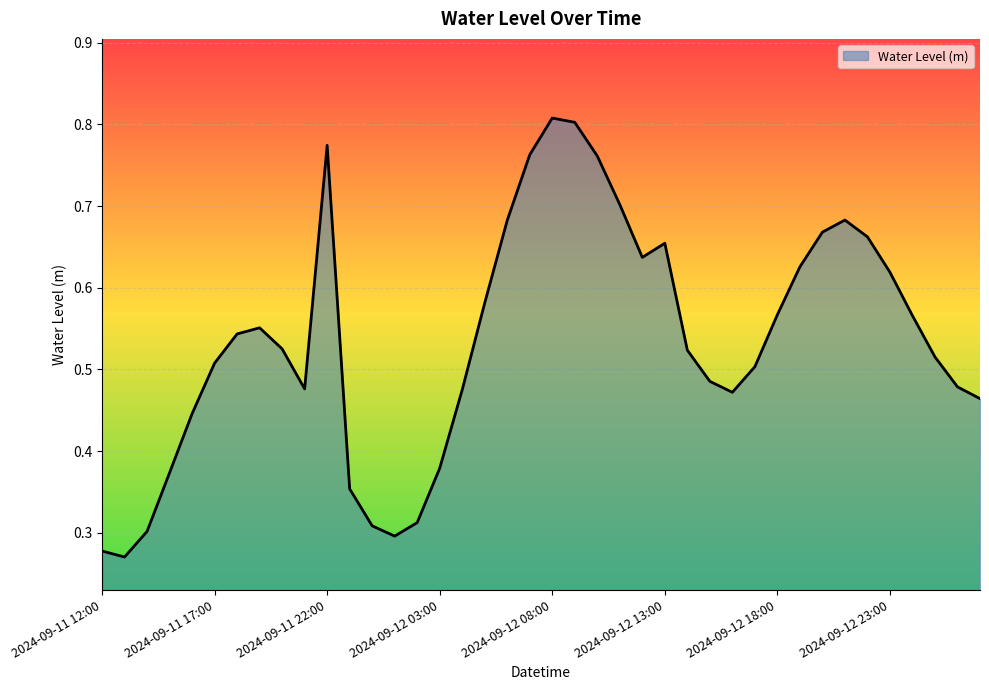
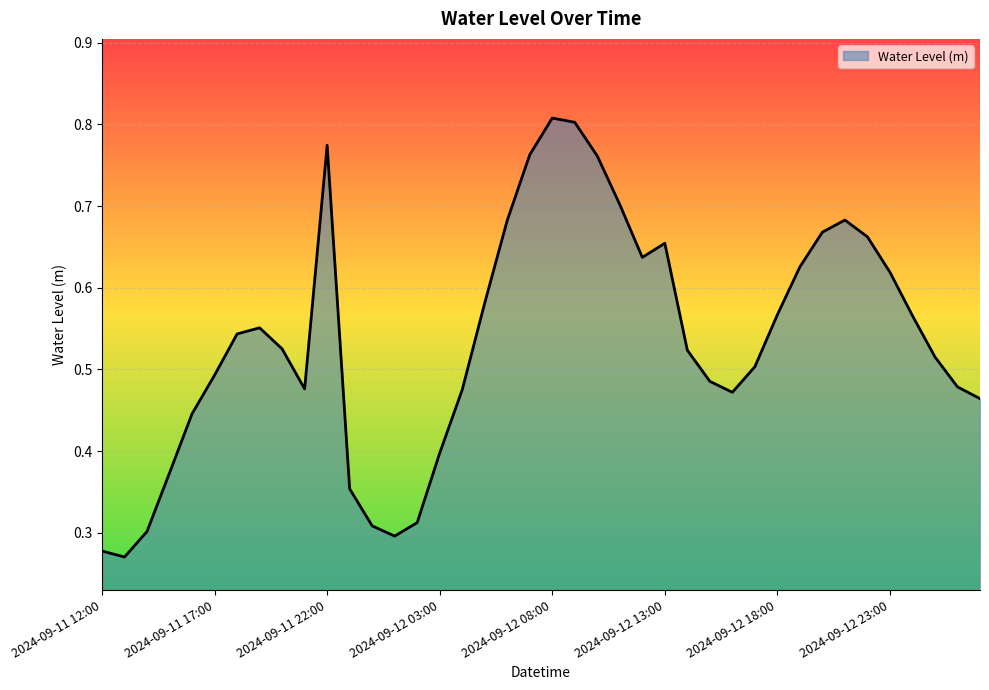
2024-09-11 17:00: 0.51 -> 0.49
2024-09-12 03:00: 0.38 -> 0.40
